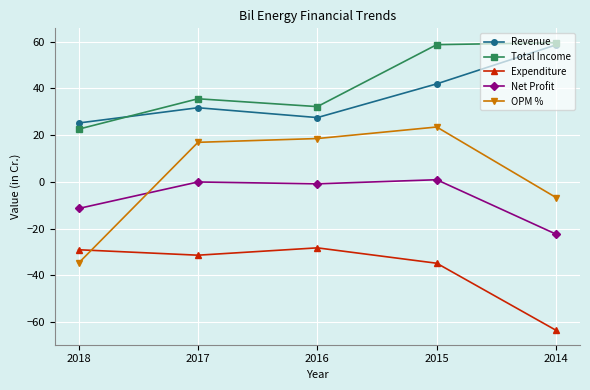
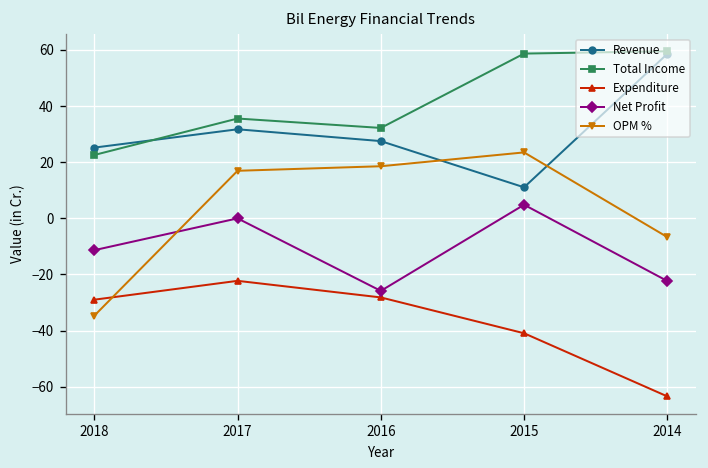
Expenditure, 2017: -31 -> -22
Net Profit, 2016: -1 -> -26
Revenue, 2015: 42 -> 11
Expenditure, 2015: -35 -> -41
Net Profit, 2015: 1 -> 5
